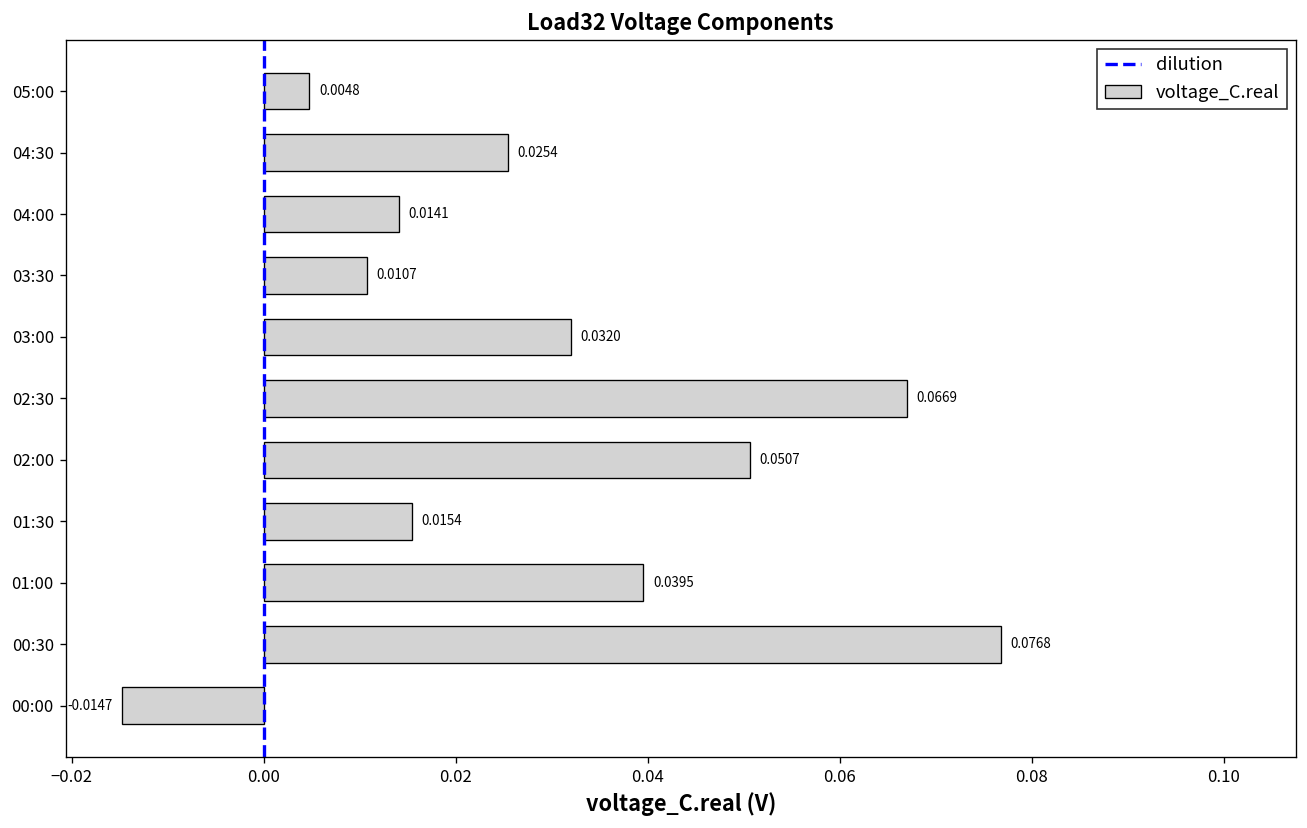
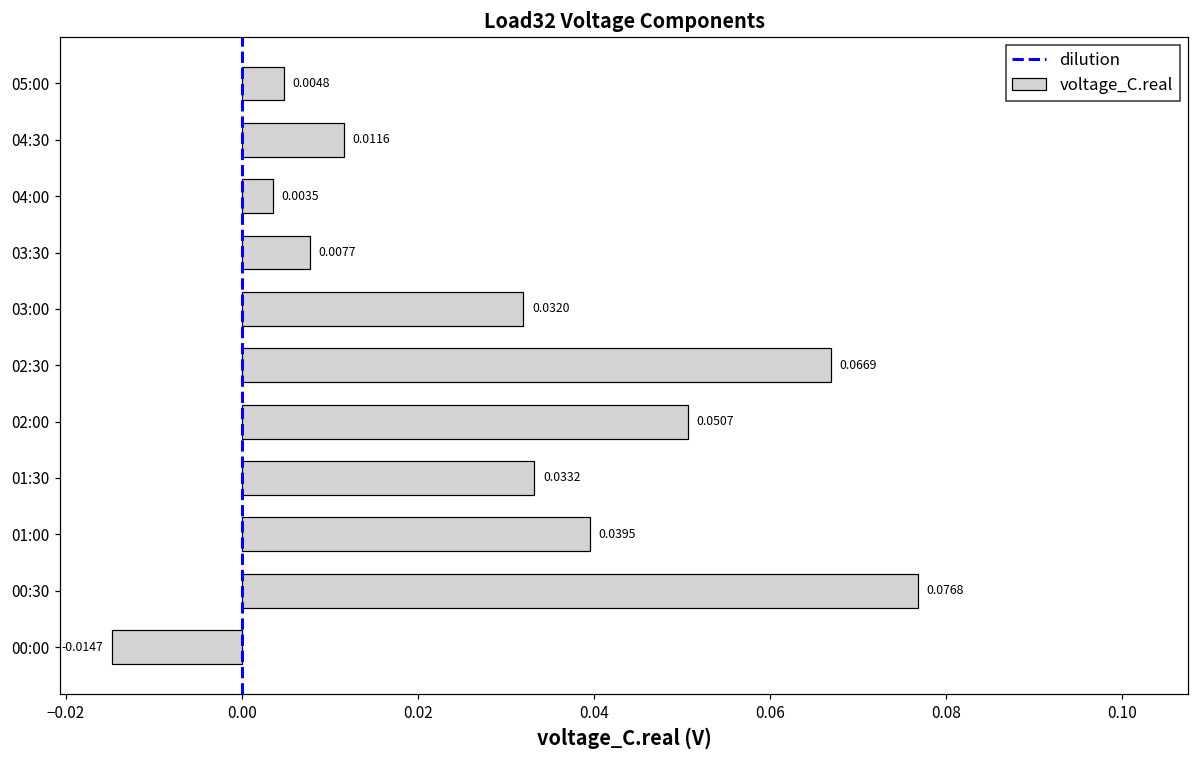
04:30: 0.0254 -> 0.0116
04:00: 0.0141 -> 0.0035
03:30: 0.0107 -> 0.0077
01:30: 0.0154 -> 0.0332
